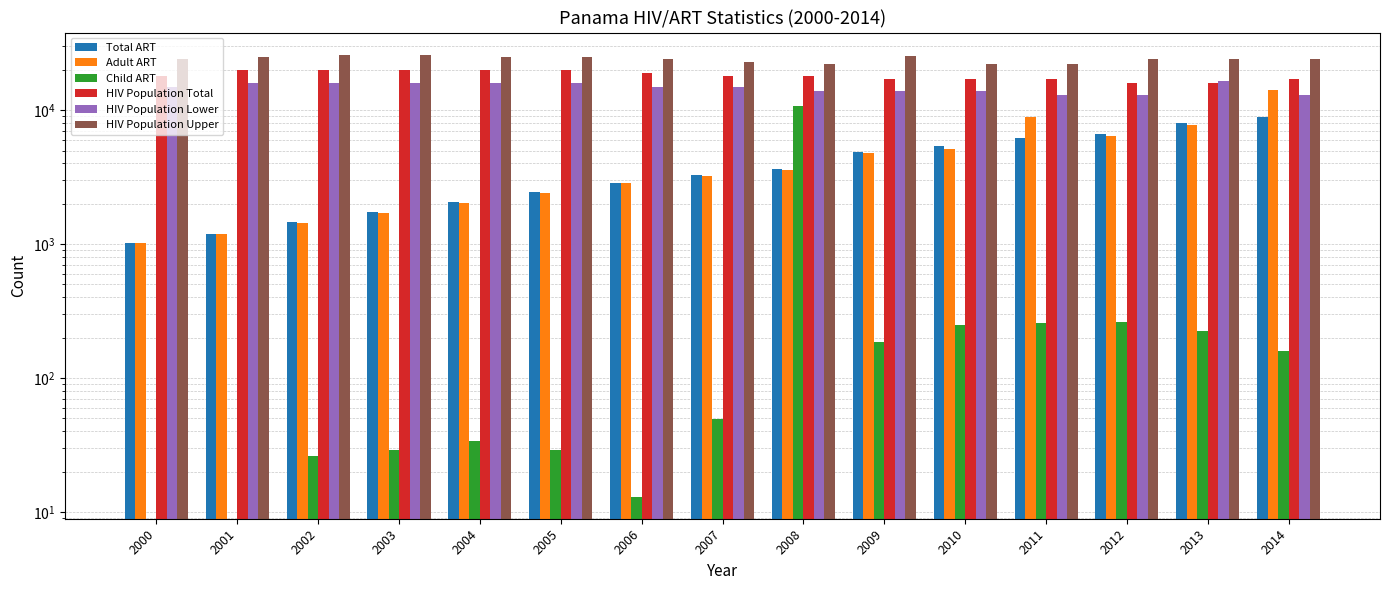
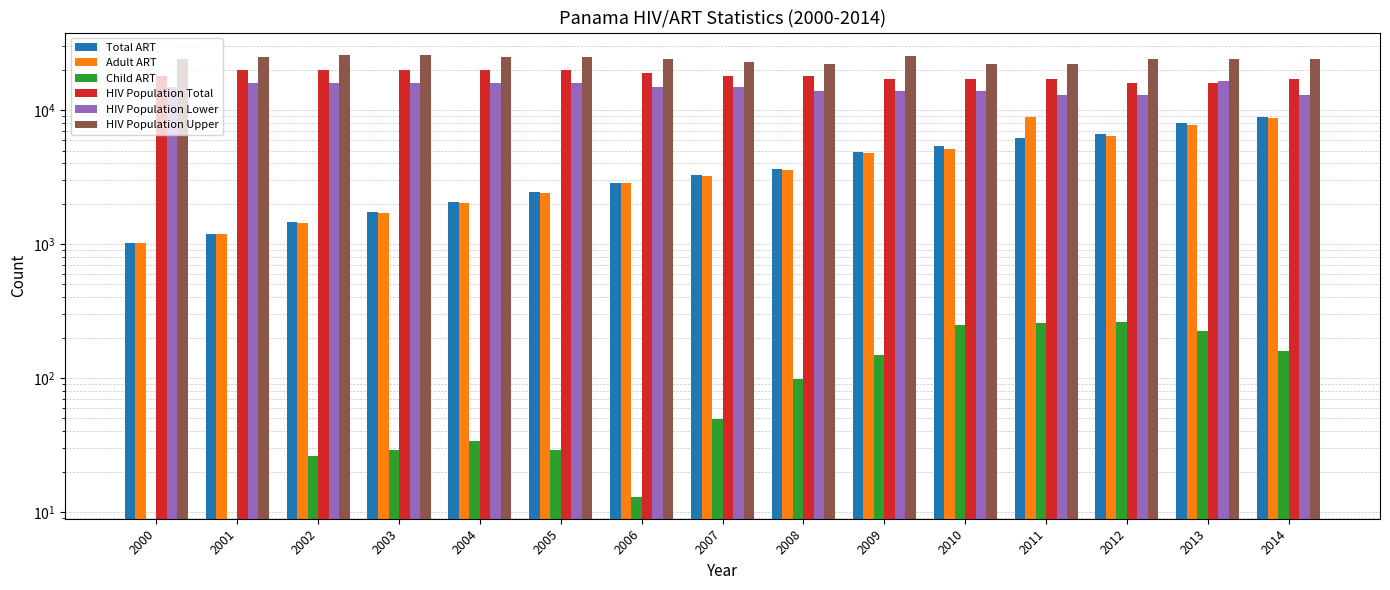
Child ART, 2008: 11000 -> 100
Child ART, 2009: 190 -> 150
Adult ART, 2014: 14000 -> 9000
